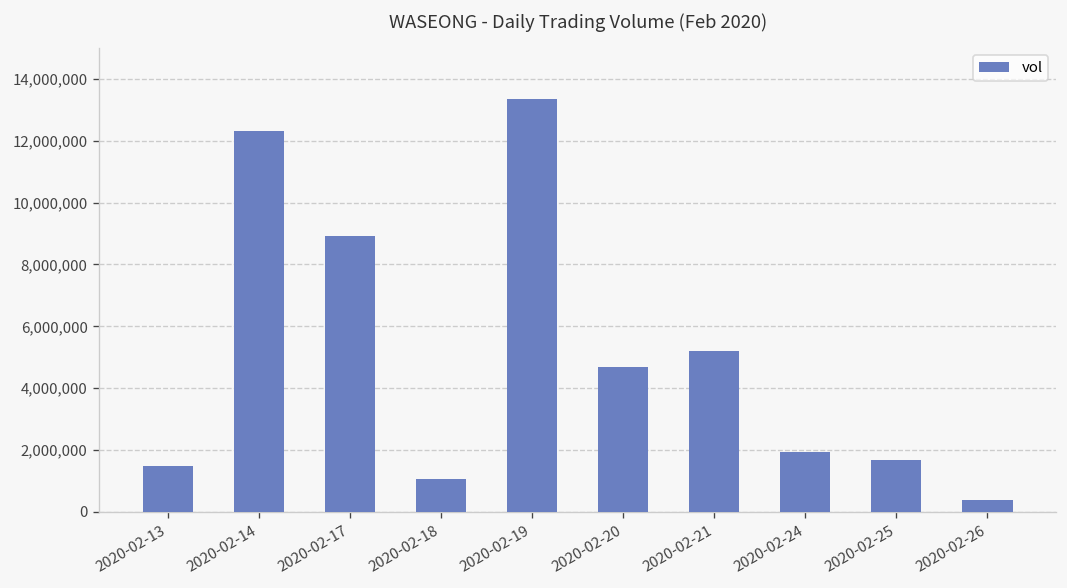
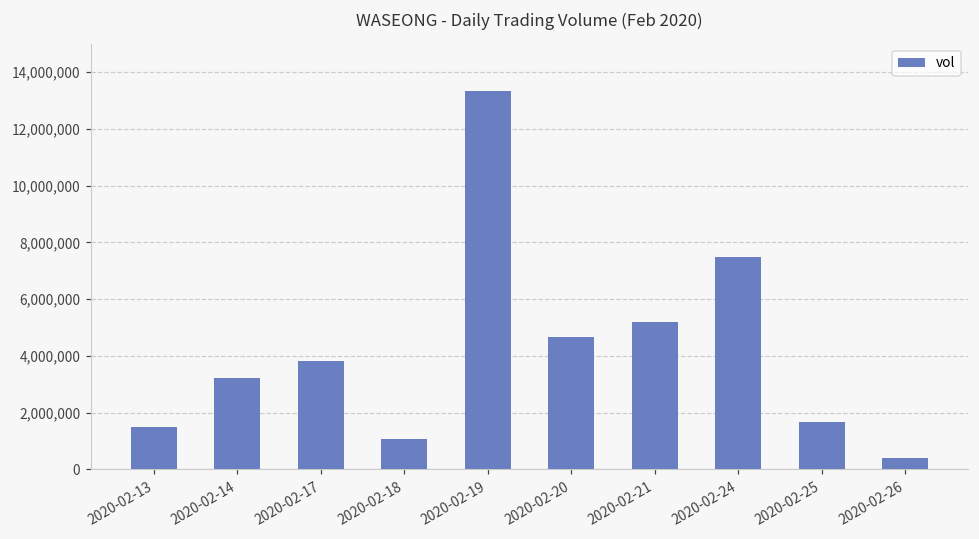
2020-02-14: 12,300,000 -> 3,200,000
2020-02-17: 8,900,000 -> 3,800,000
2020-02-24: 1,900,000 -> 7,500,000
